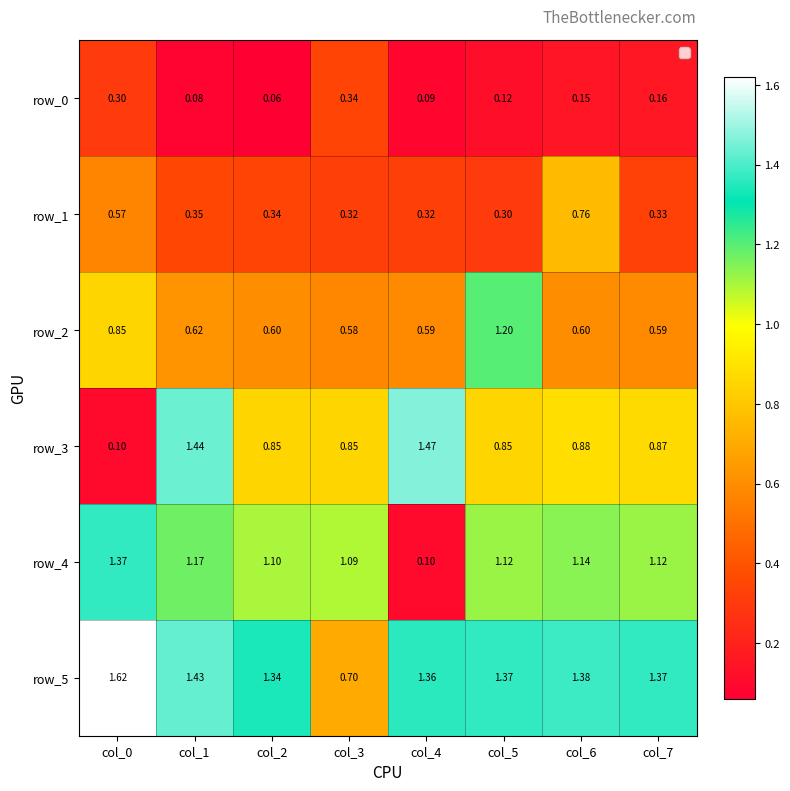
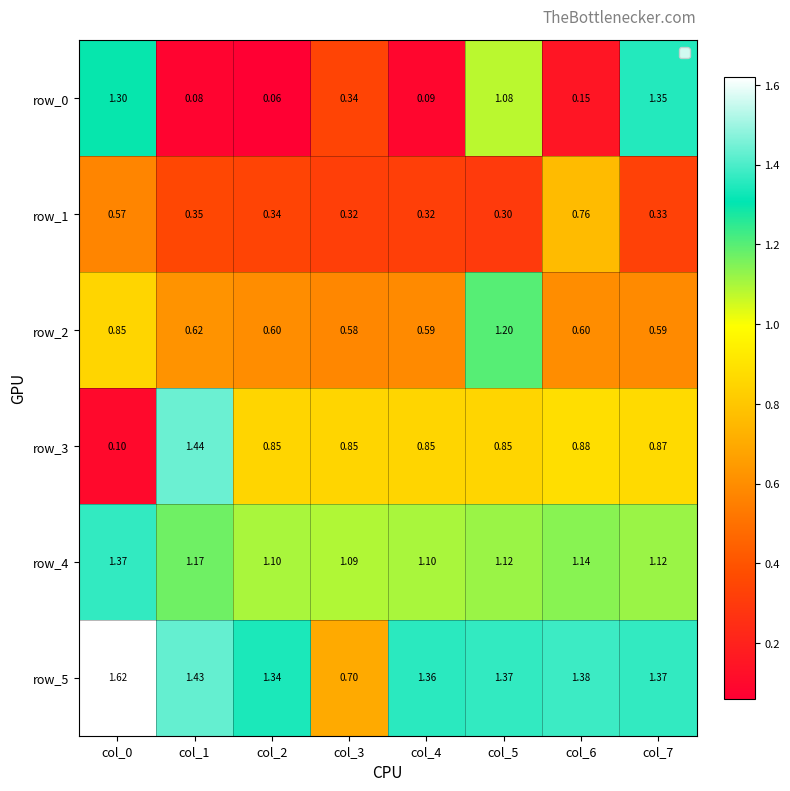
row_0, col_0: 0.30 -> 1.30
row_0, col_5: 0.12 -> 1.08
row_0, col_7: 0.16 -> 1.35
row_3, col_4: 1.47 -> 0.85
row_4, col_4: 0.10 -> 1.10
